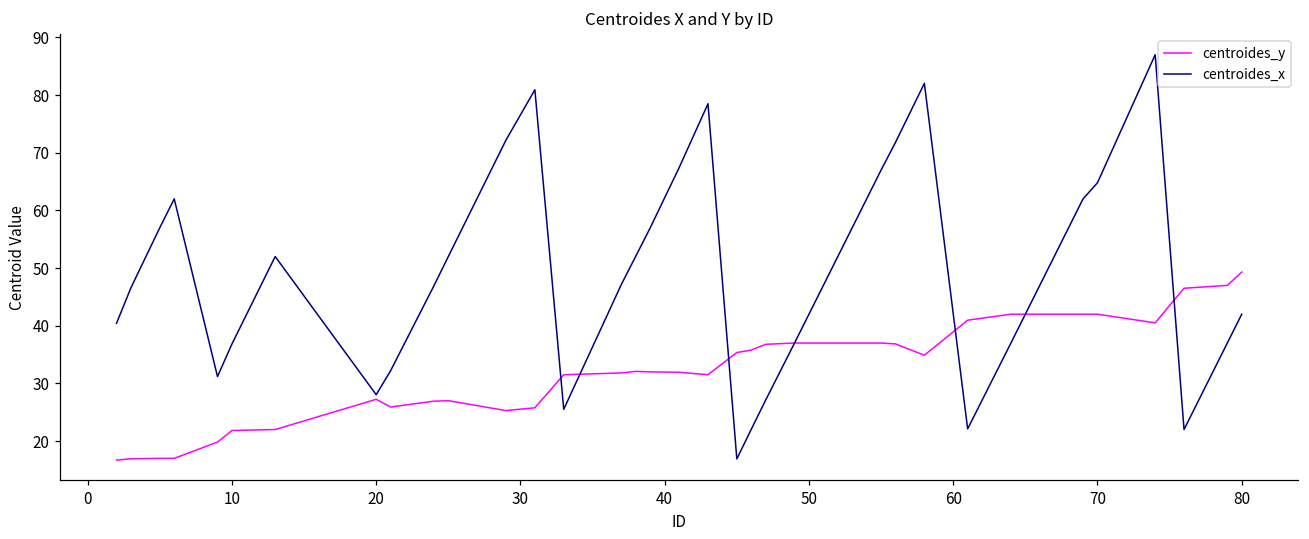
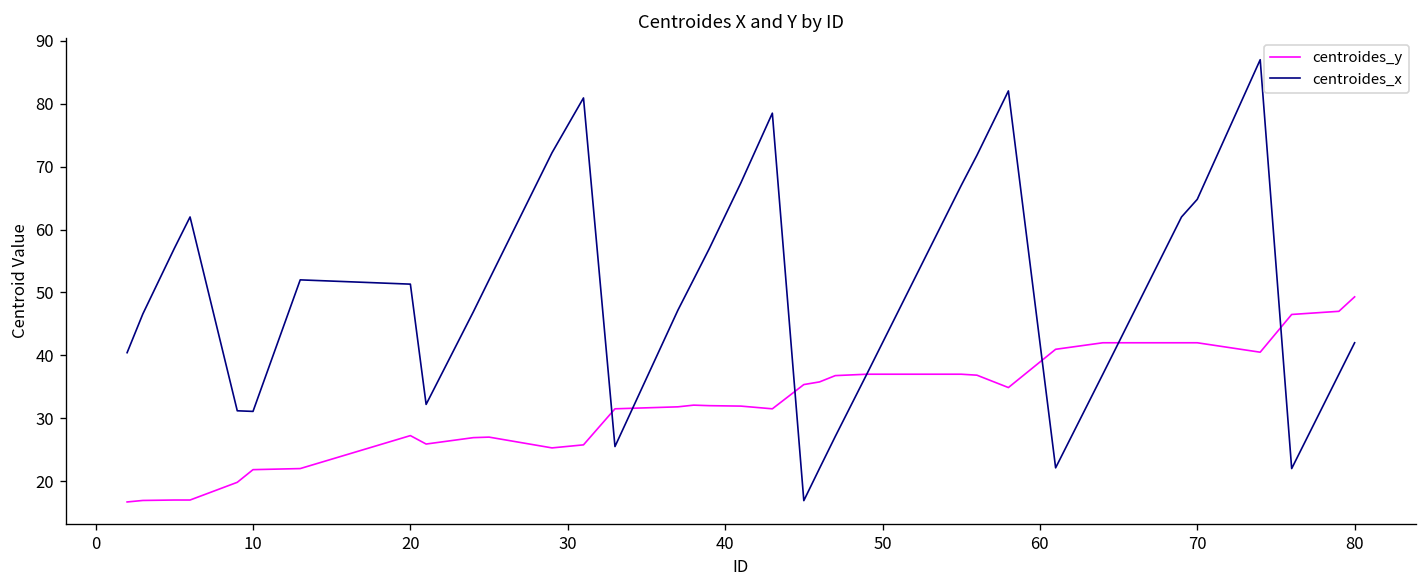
centroides_x, 10: 37 -> 31
centroides_x, 20: 28 -> 51
